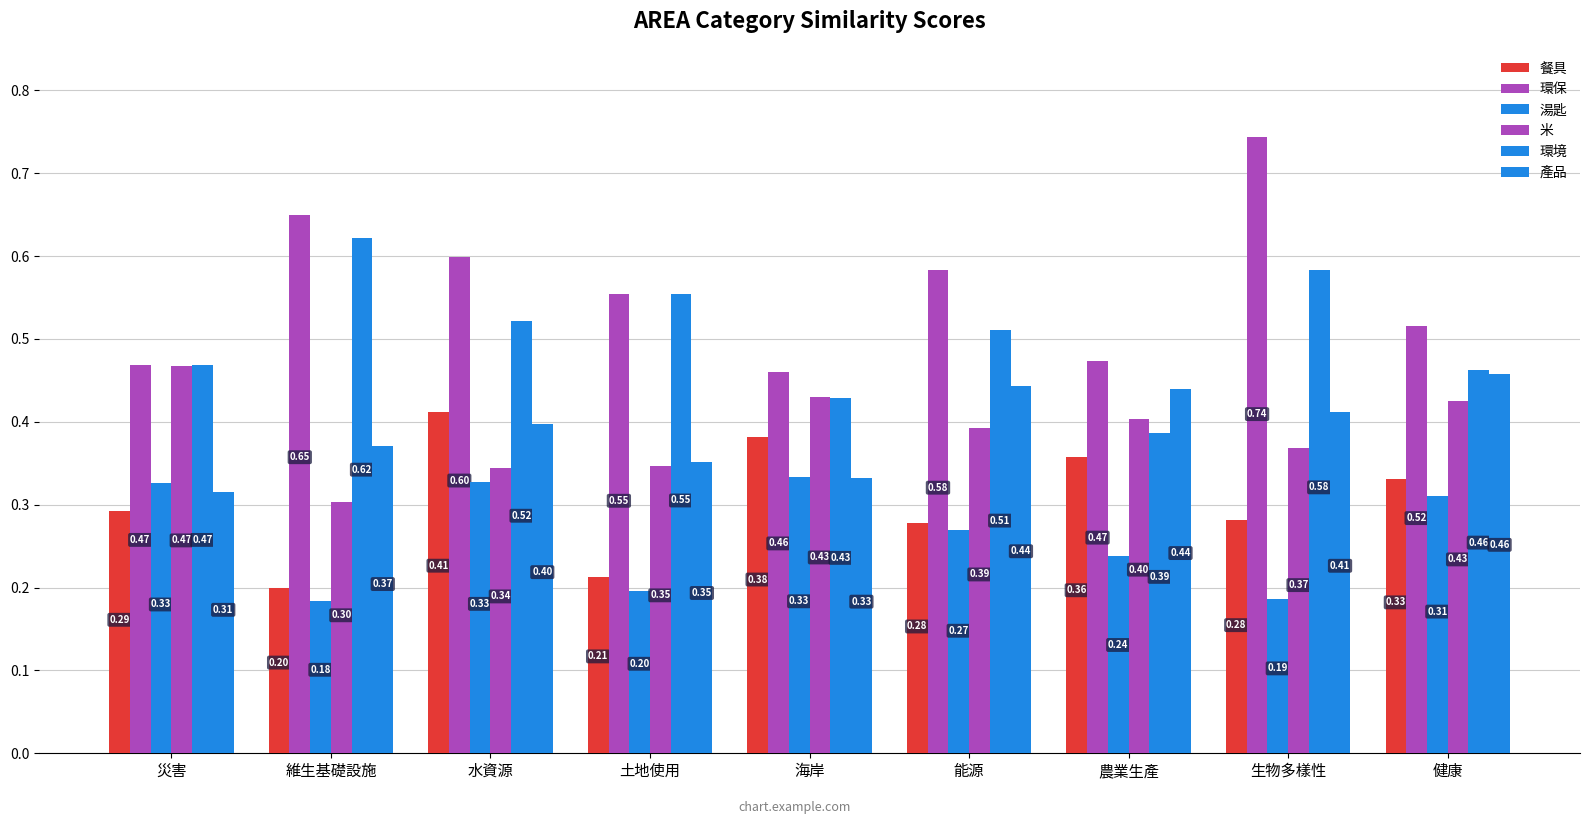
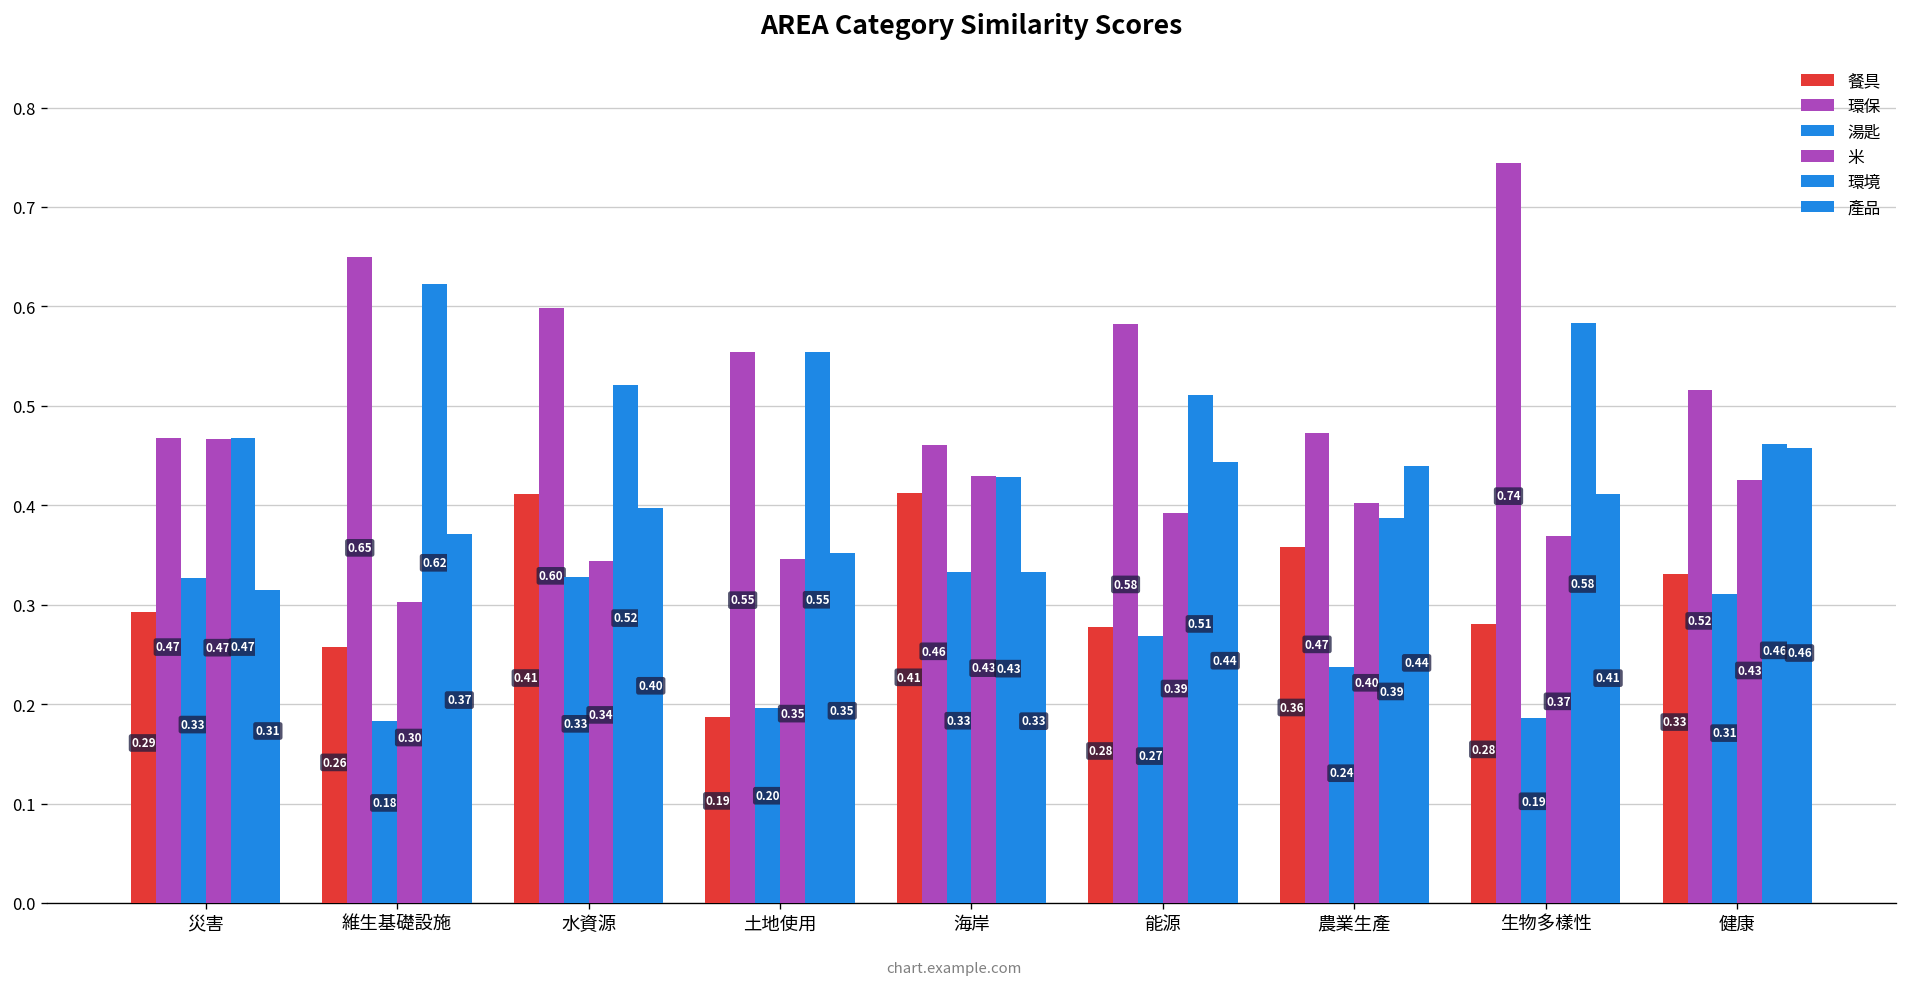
餐具, 維生基礎設施: 0.20 -> 0.26
餐具, 土地使用: 0.21 -> 0.19
餐具, 海岸: 0.38 -> 0.41
